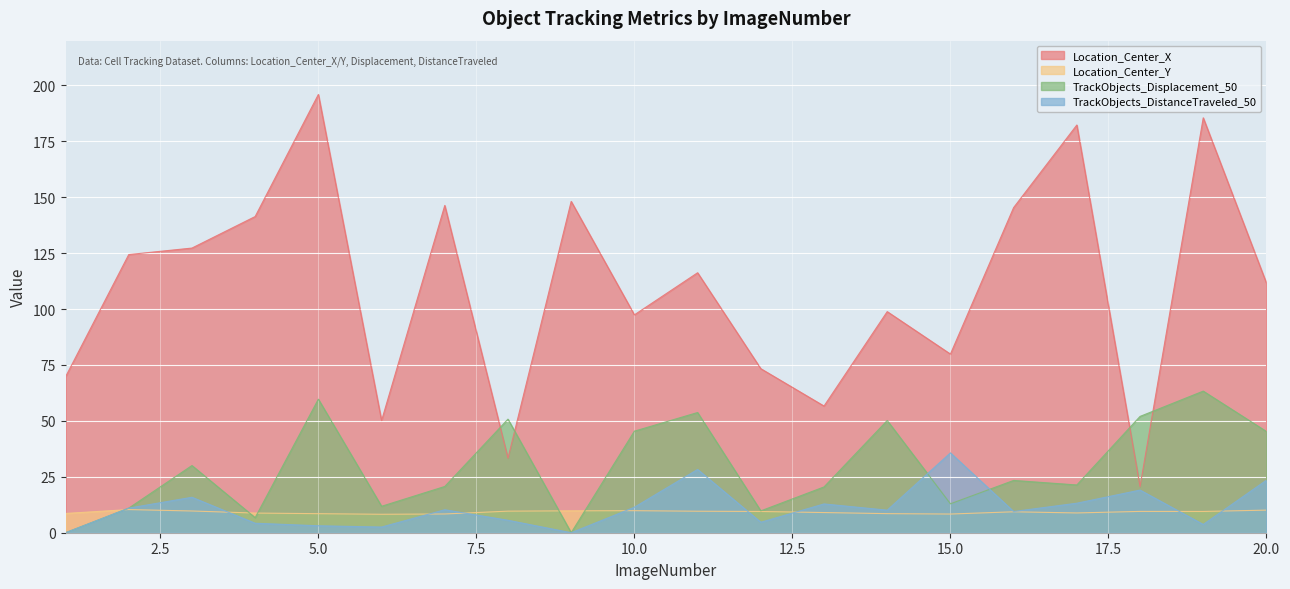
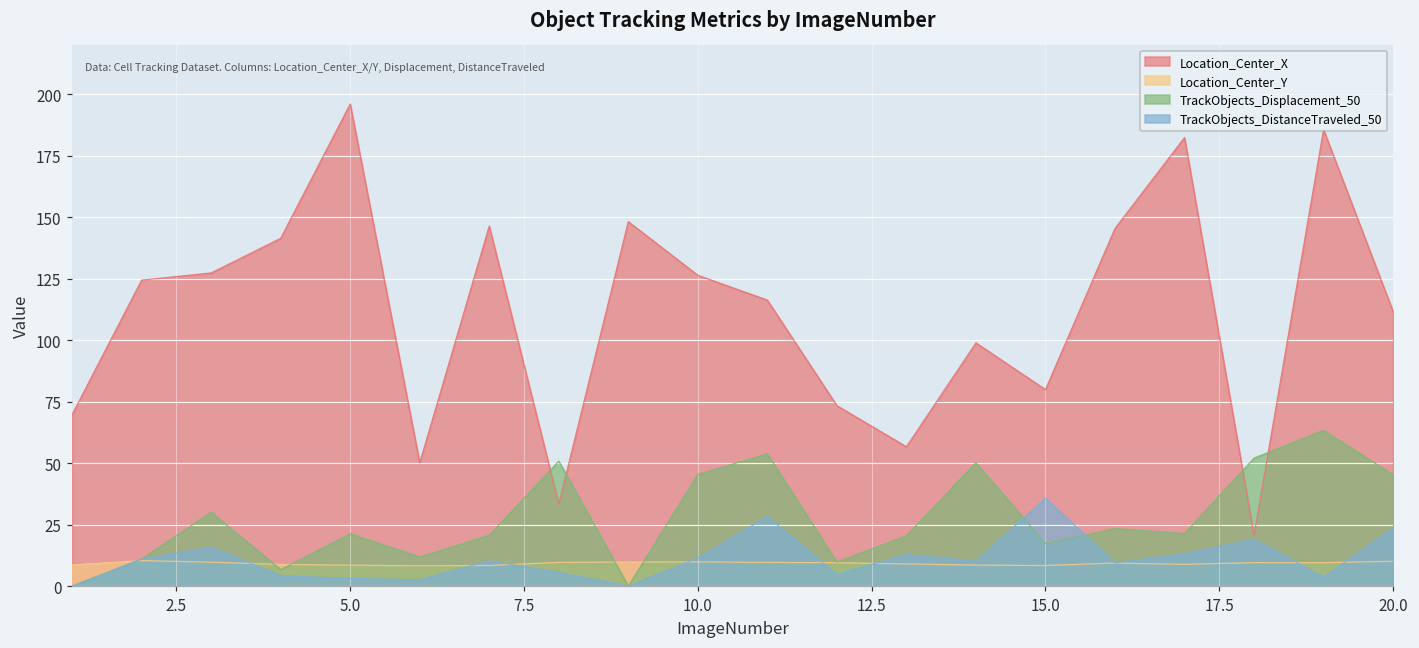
TrackObjects_Displacement_50, 5.0: 60 -> 21
Location_Center_X, 10.0: 97 -> 126
TrackObjects_Displacement_50, 15.0: 13 -> 17
